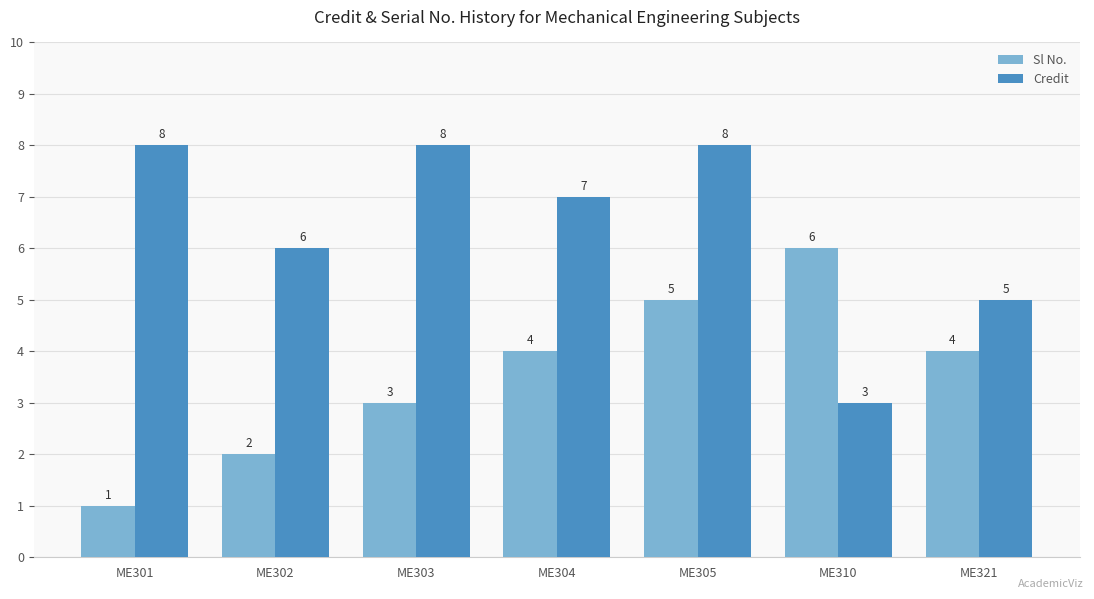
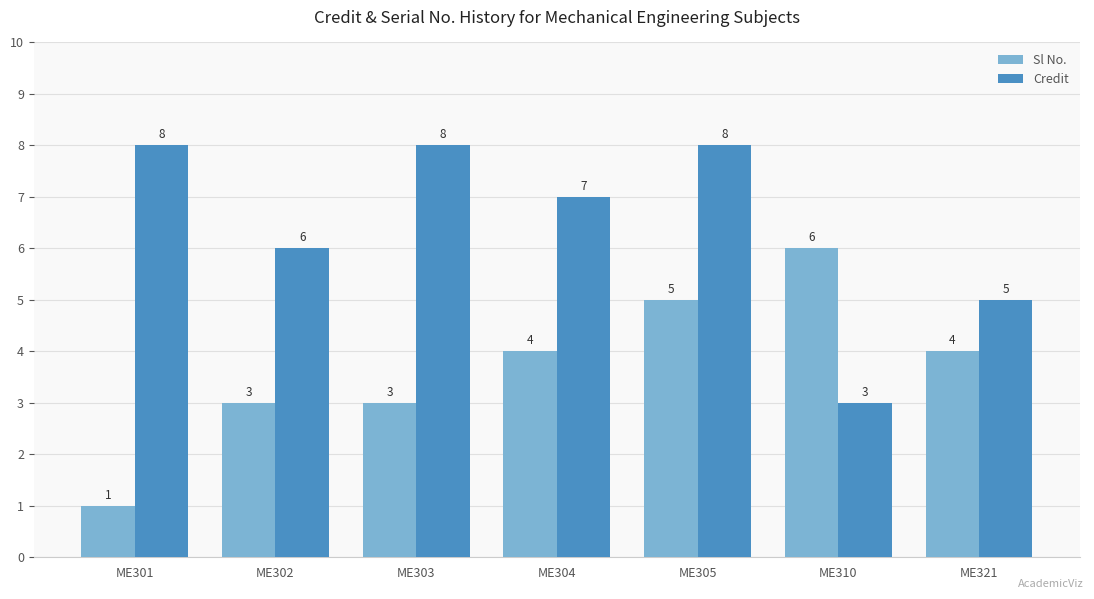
Sl No., ME302: 2 -> 3
